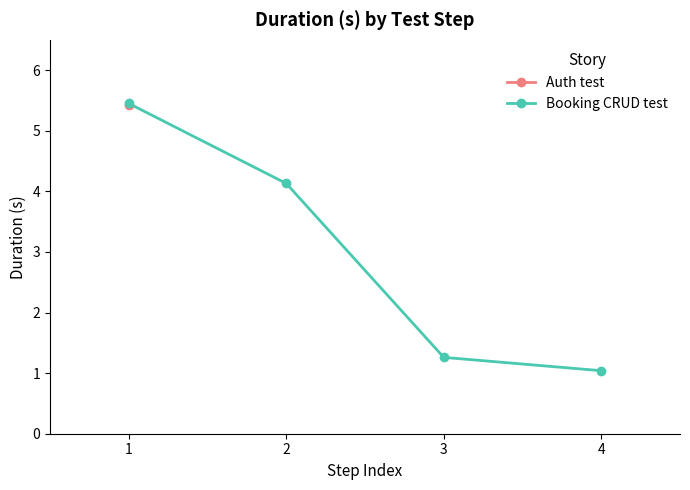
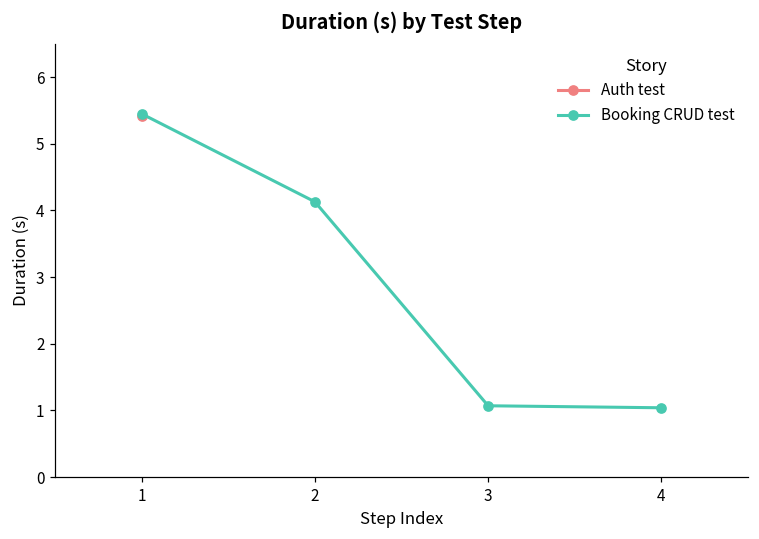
Booking CRUD test, 3: 1.3 -> 1.1
